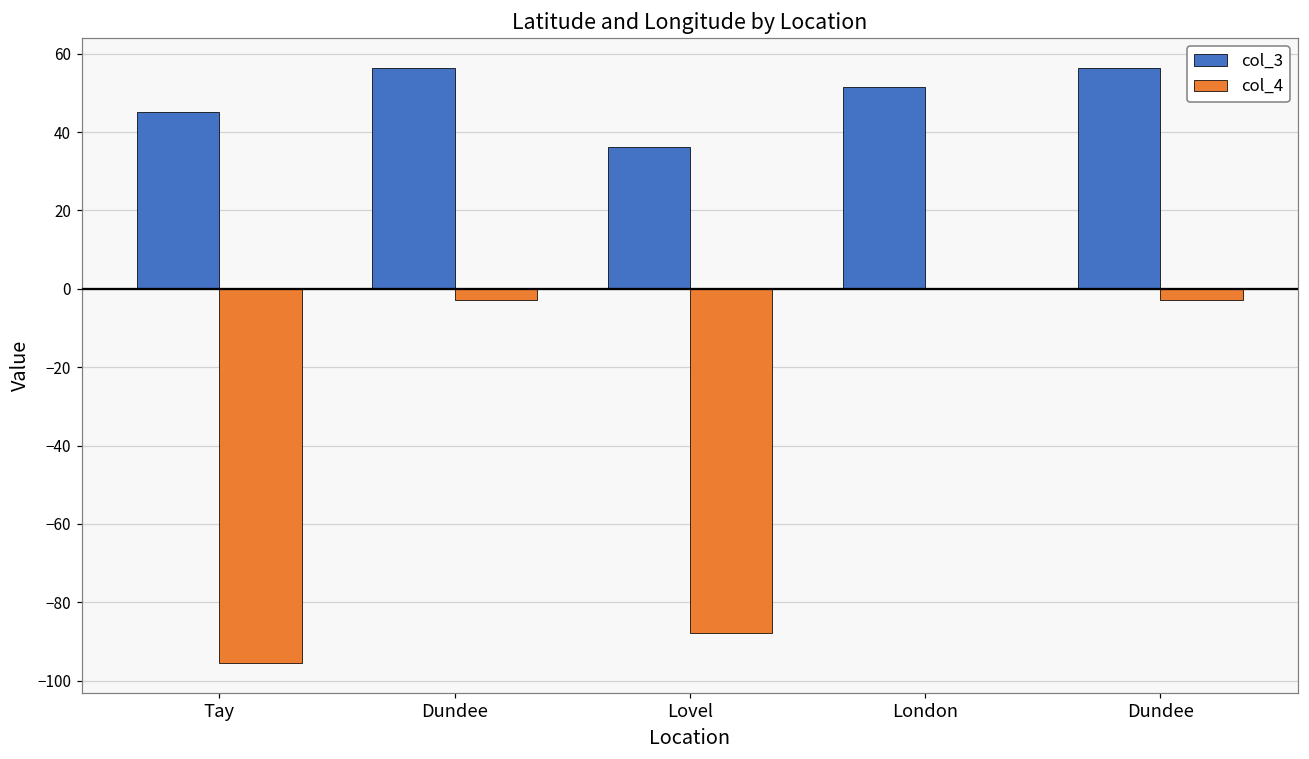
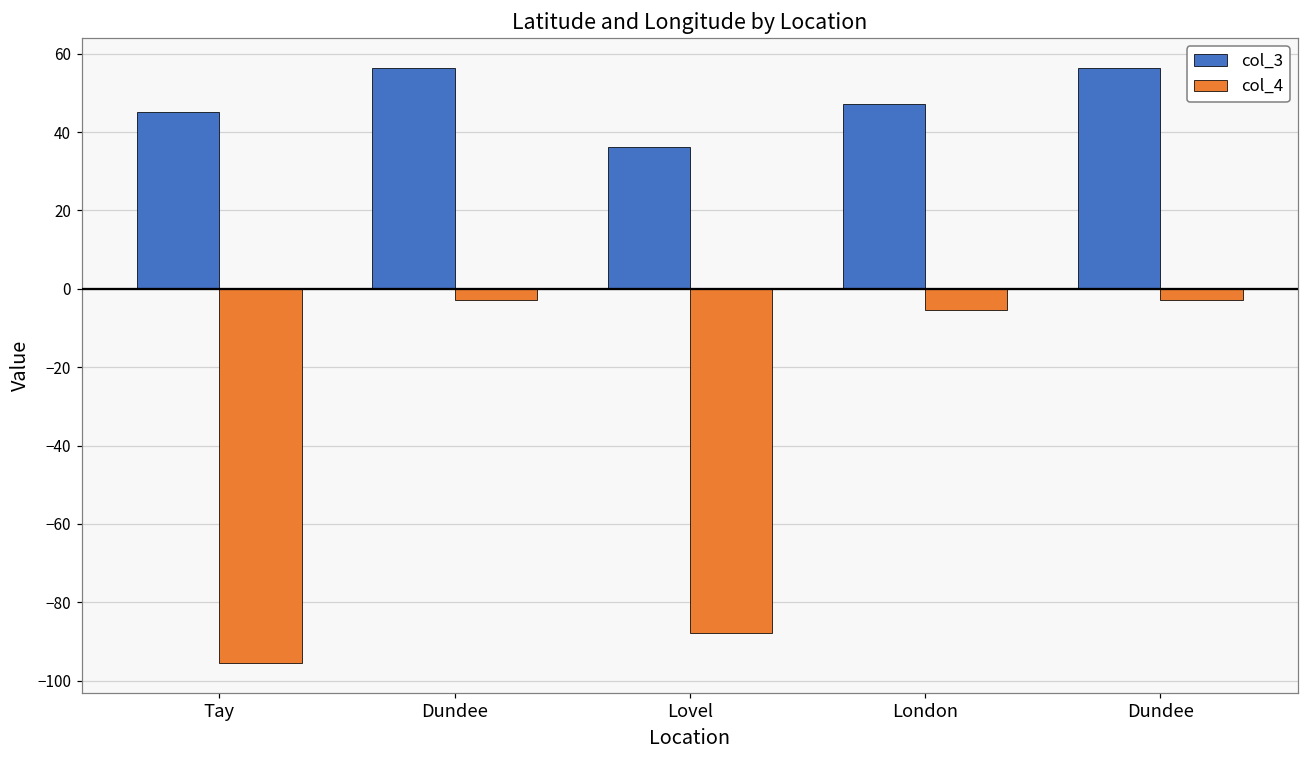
col_3, London: 52 -> 47
col_4, London: 0 -> -5
